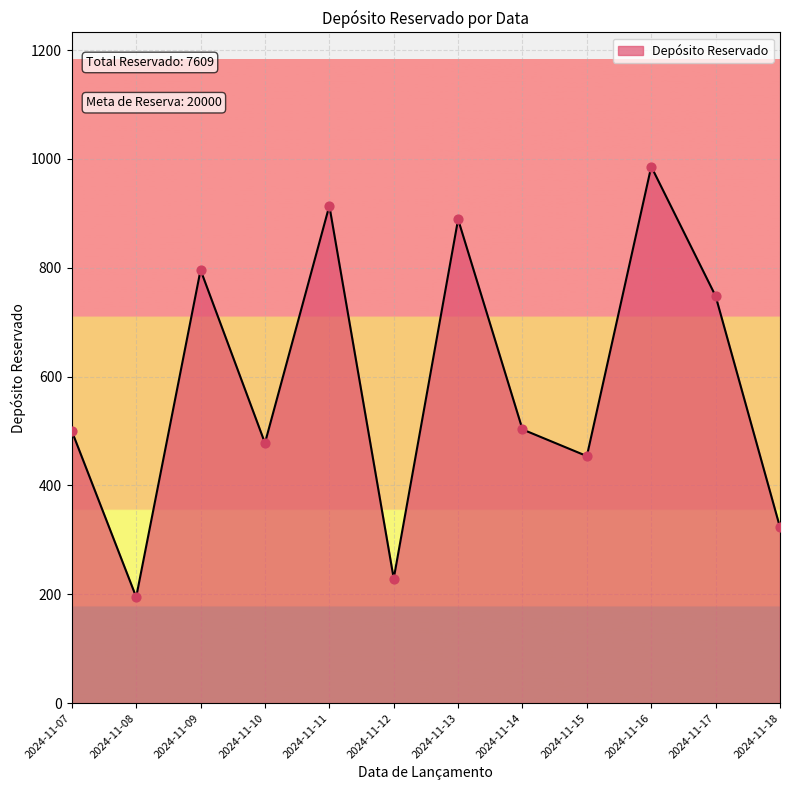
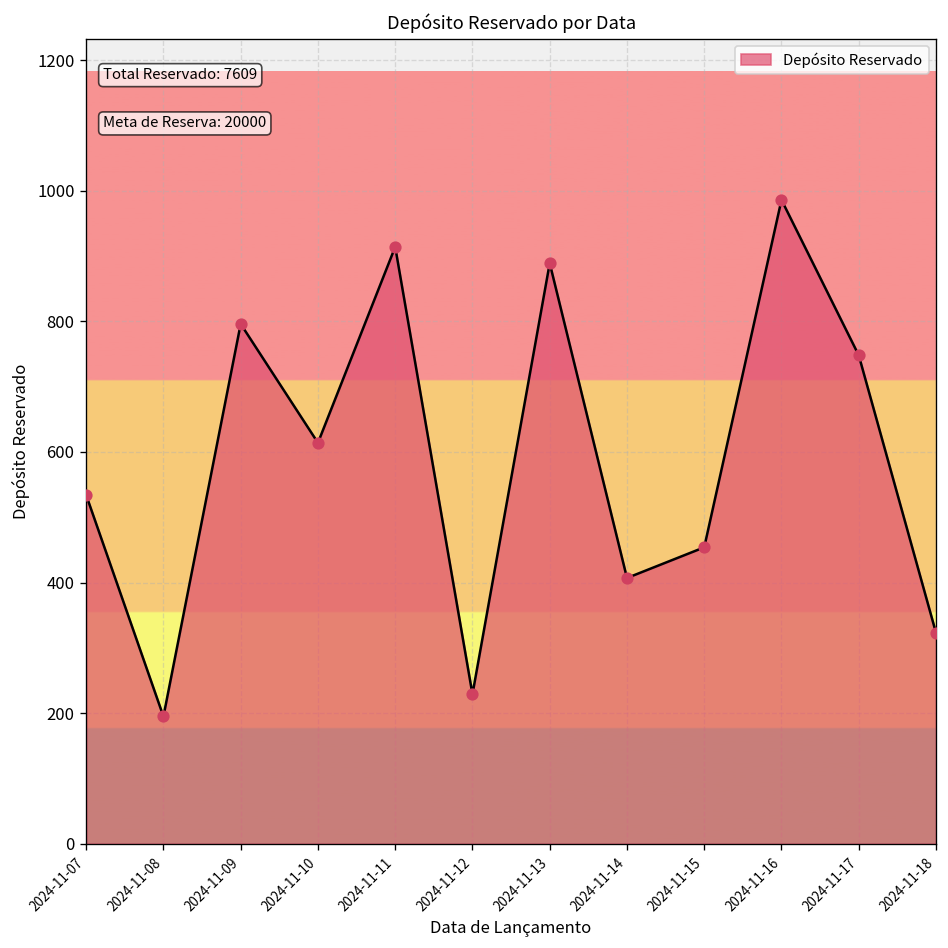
2024-11-07: 500 -> 530
2024-11-10: 480 -> 610
2024-11-14: 500 -> 410
